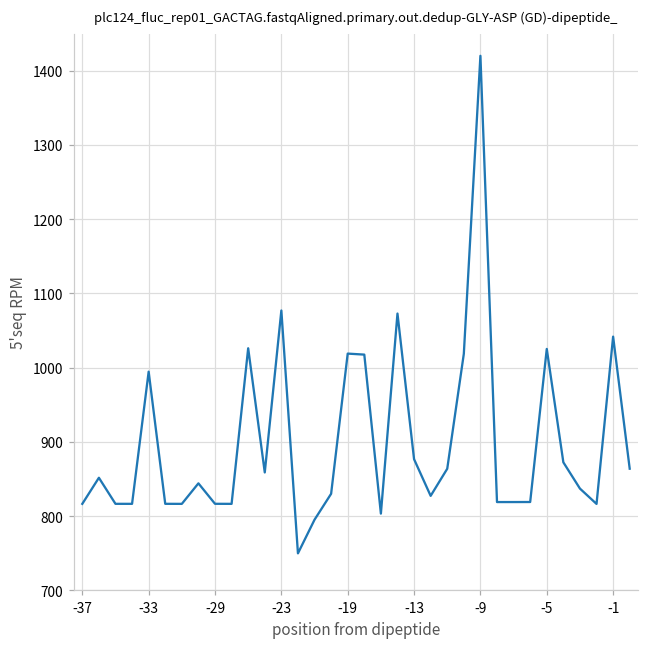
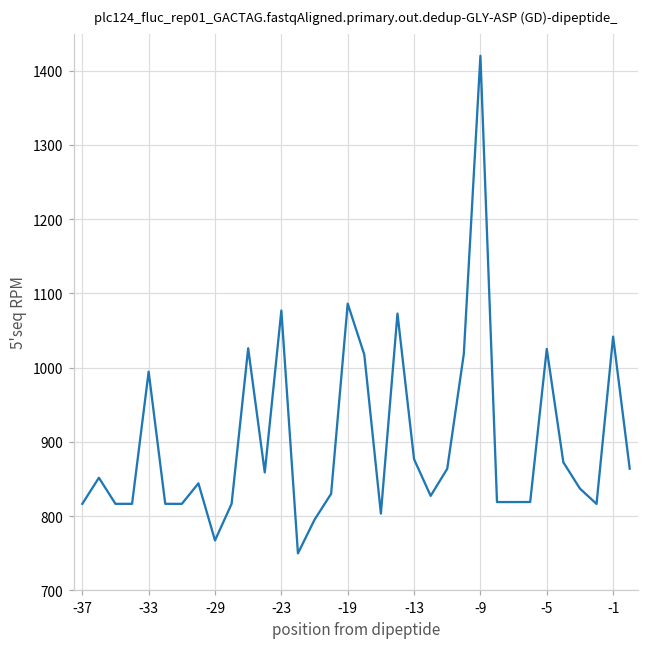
-29: 820 -> 770
-19: 1020 -> 1090
